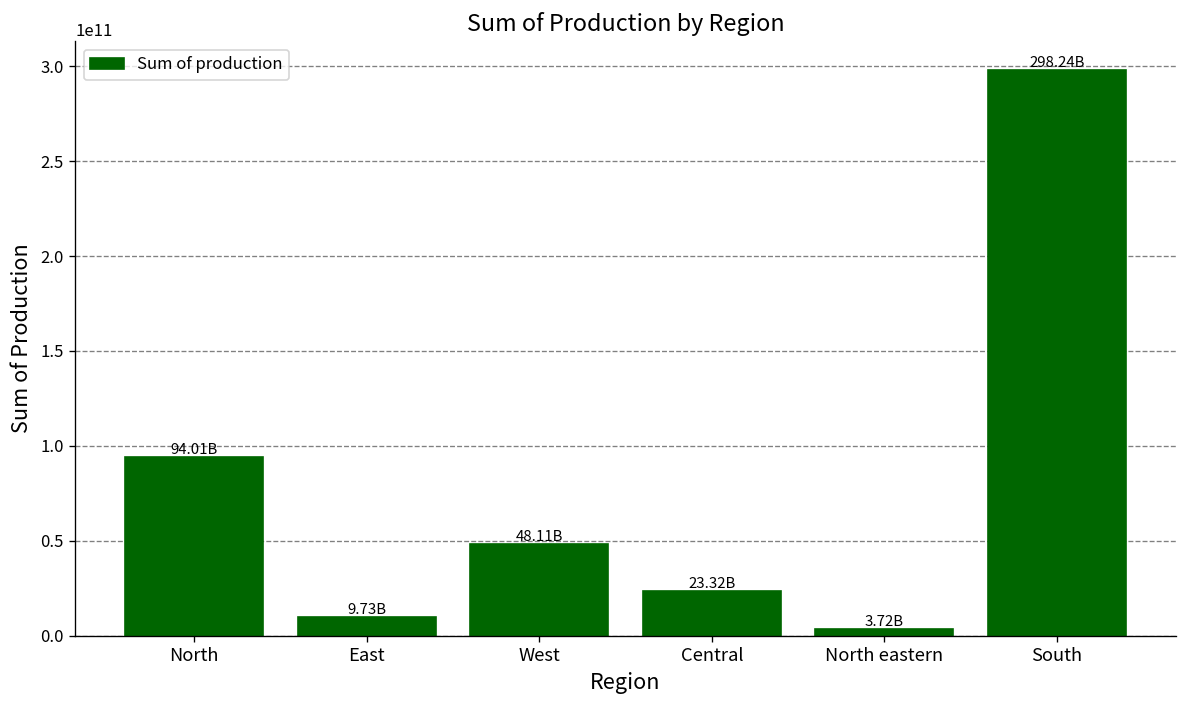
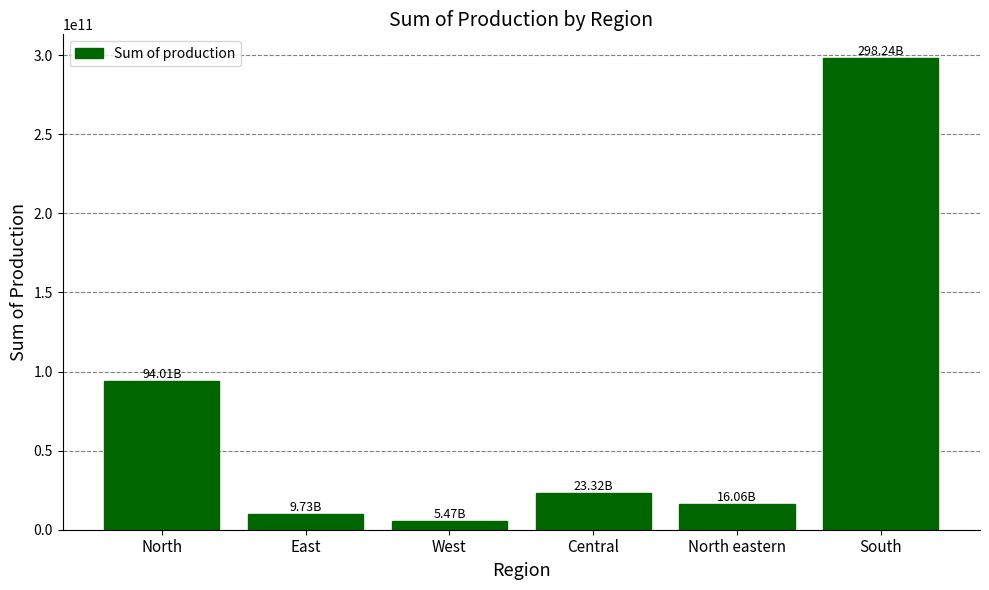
West: 48.11B -> 5.47B
North eastern: 3.72B -> 16.06B
